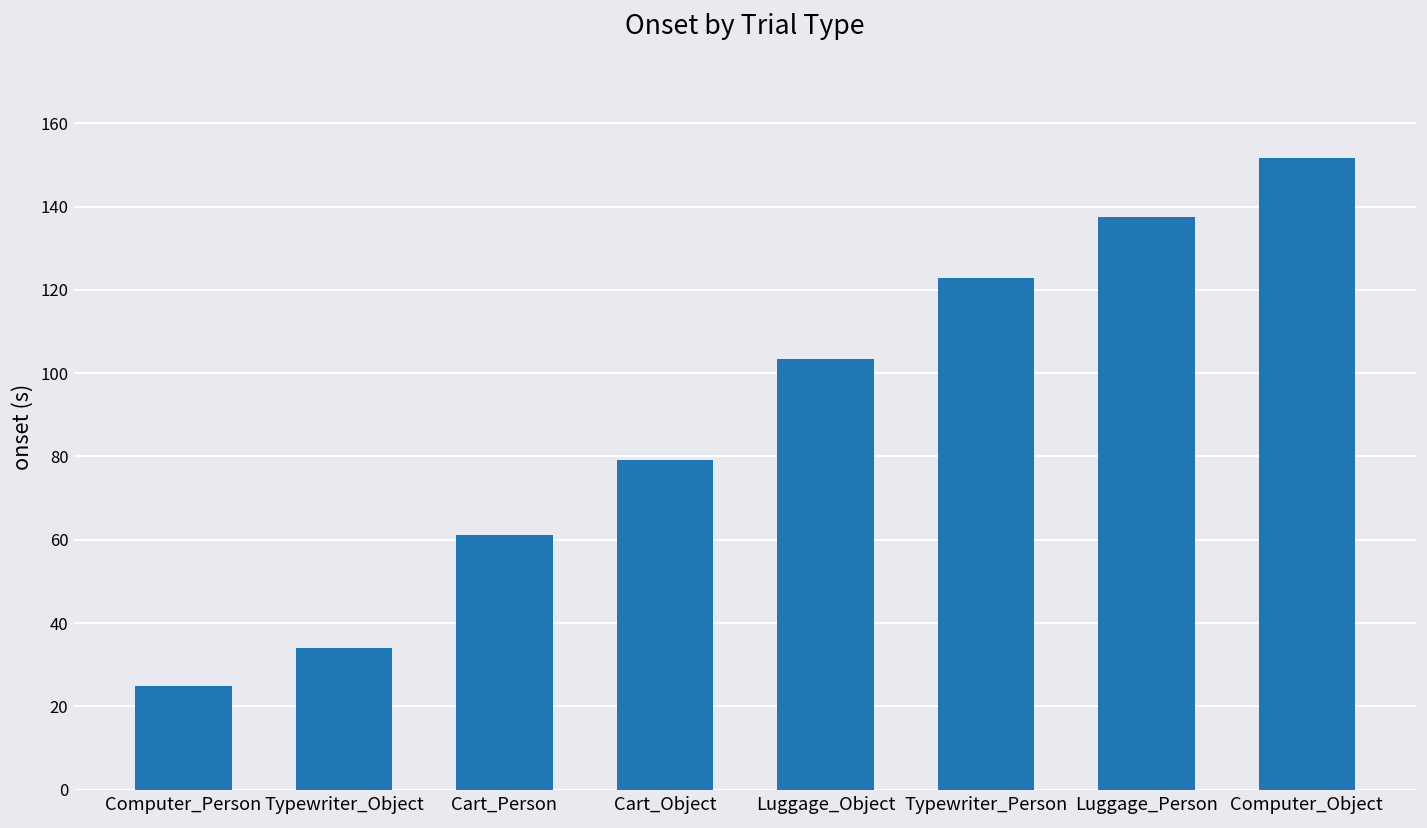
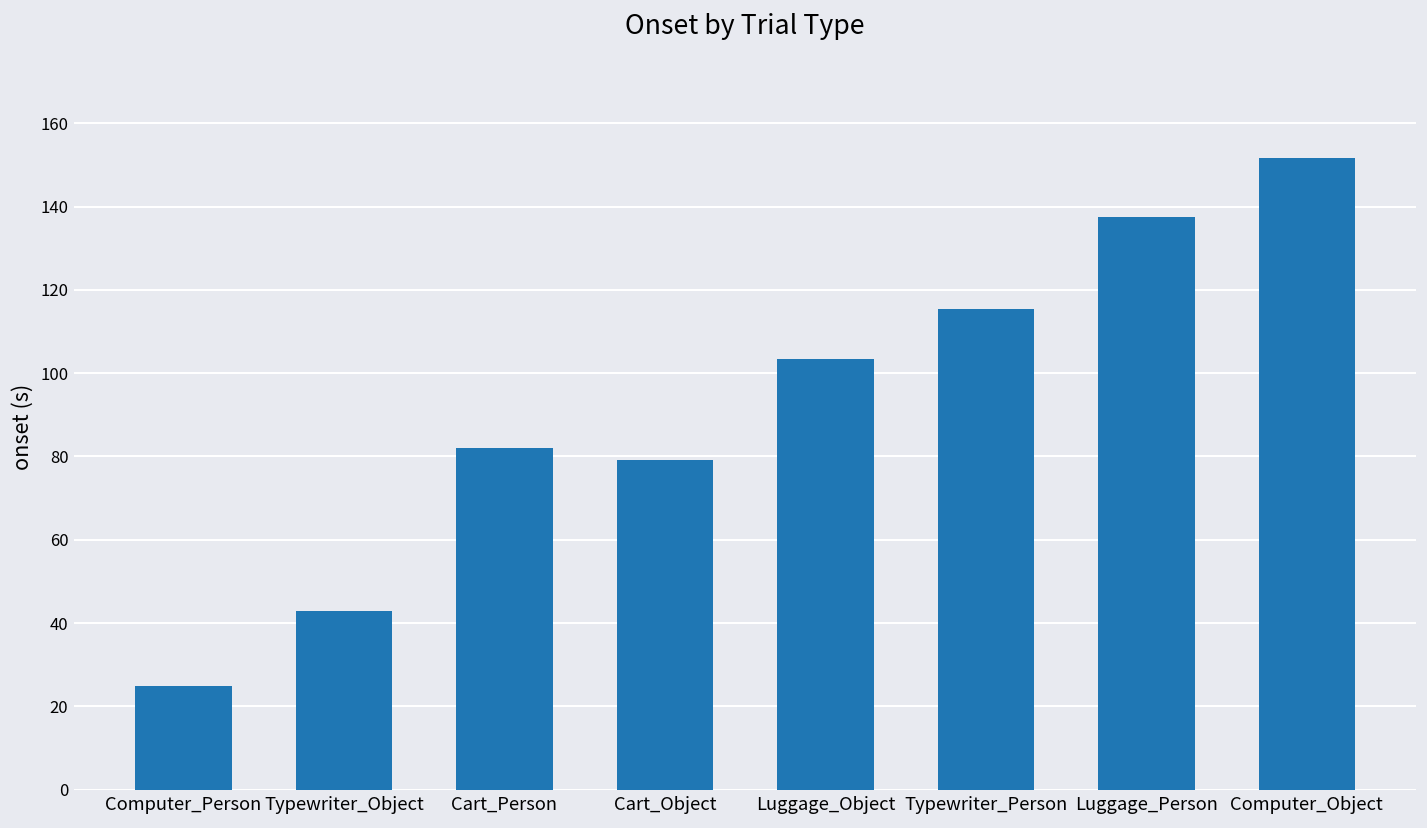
Typewriter_Object: 34 -> 43
Cart_Person: 61 -> 82
Typewriter_Person: 123 -> 115
